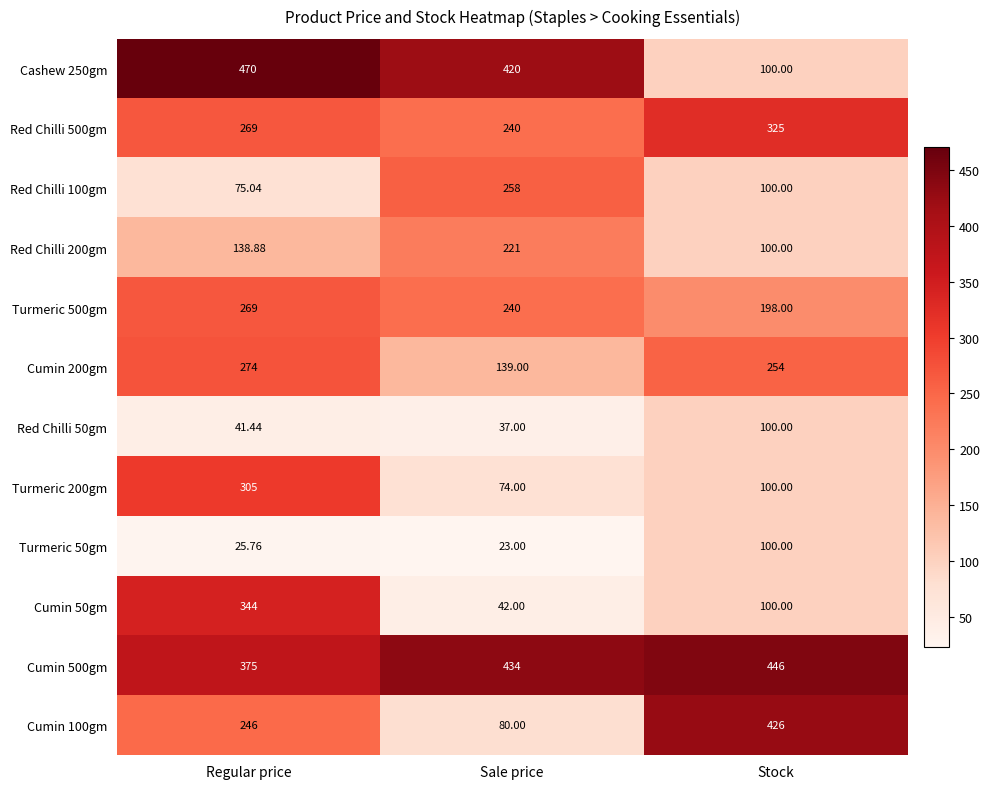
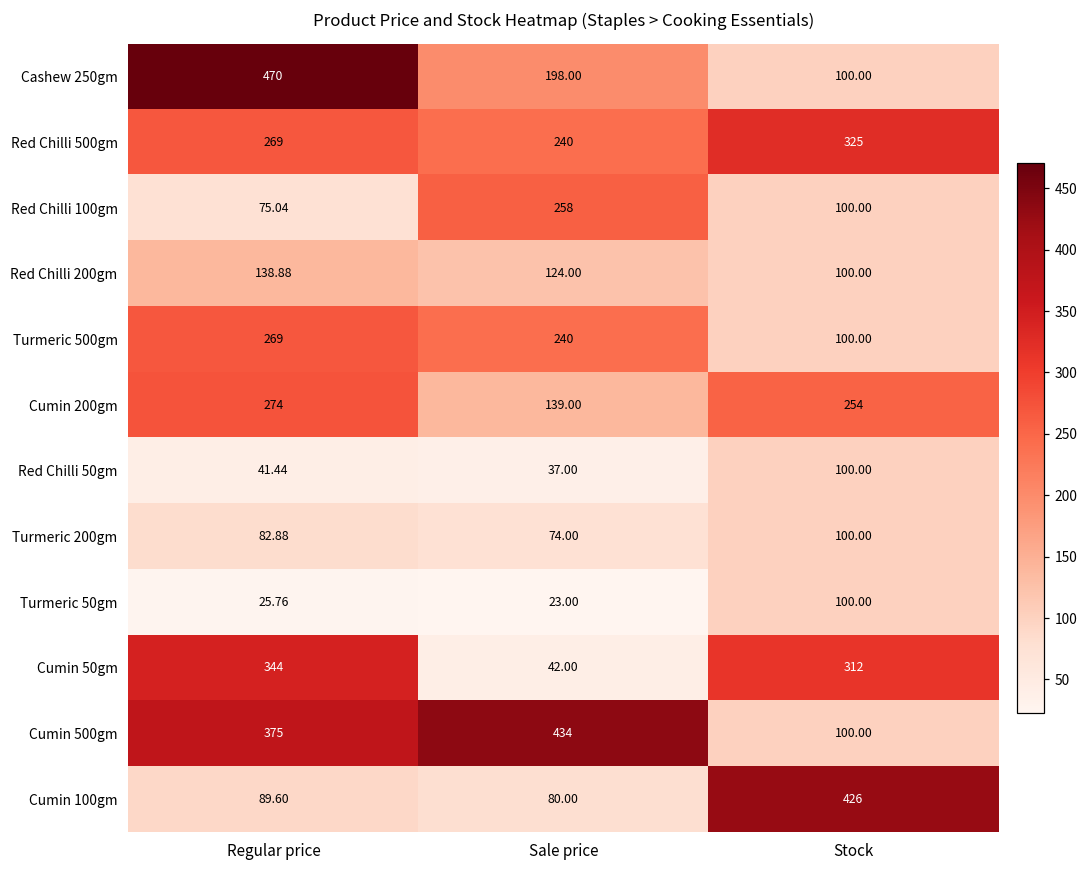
Cashew 250gm, Sale price: 420 -> 198.00
Red Chilli 200gm, Sale price: 221 -> 124.00
Turmeric 500gm, Stock: 198.00 -> 100.00
Turmeric 200gm, Regular price: 305 -> 82.88
Cumin 50gm, Stock: 100.00 -> 312
Cumin 500gm, Stock: 446 -> 100.00
Cumin 100gm, Regular price: 246 -> 89.60
